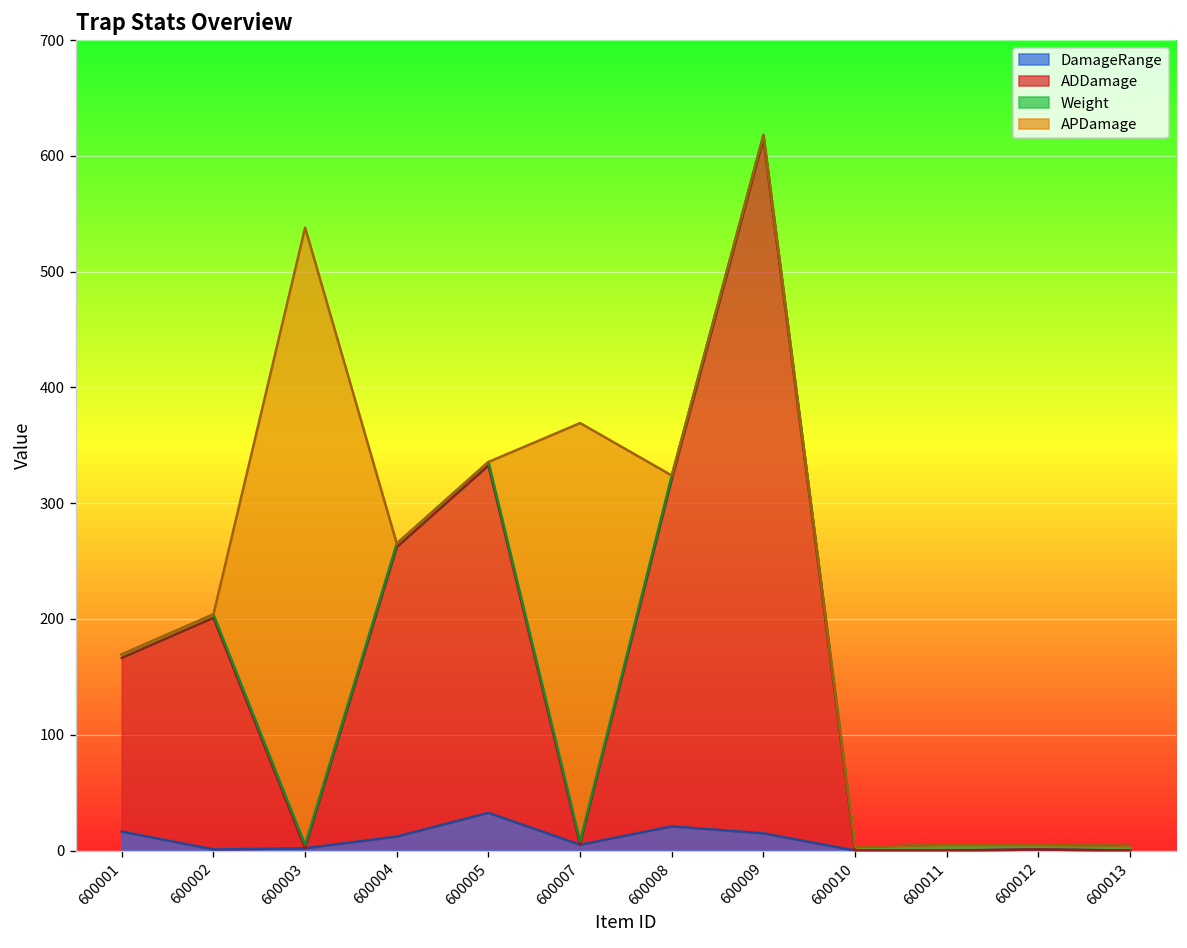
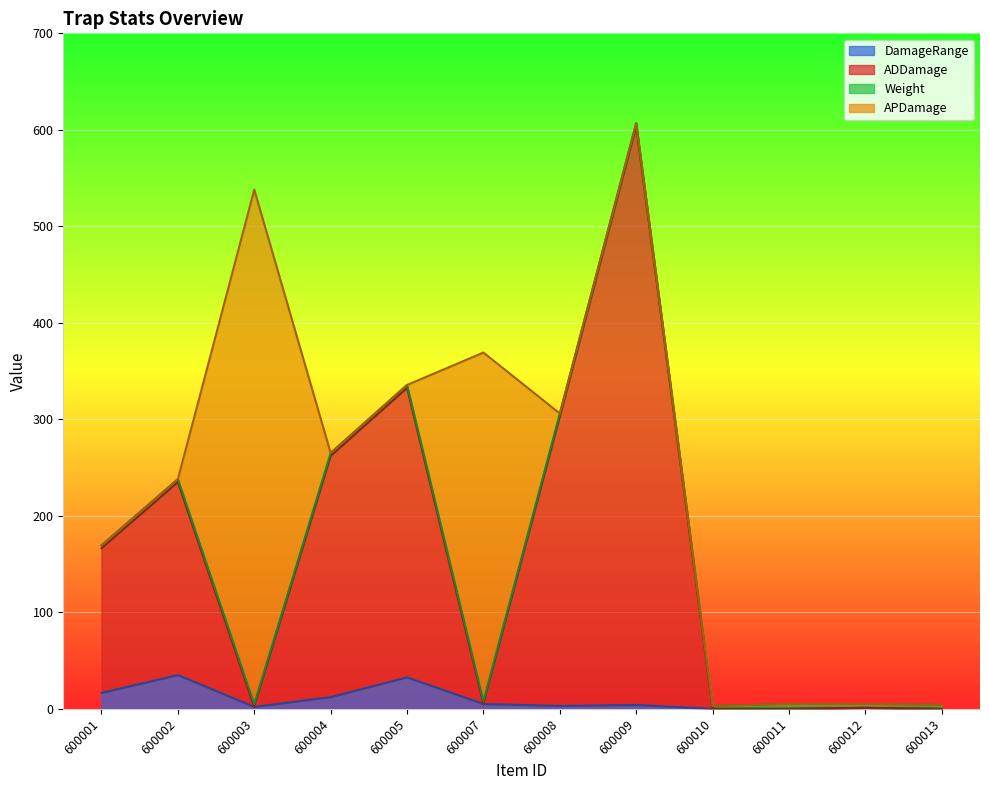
DamageRange, 600002: 0 -> 40
DamageRange, 600008: 20 -> 0
DamageRange, 600009: 10 -> 0
